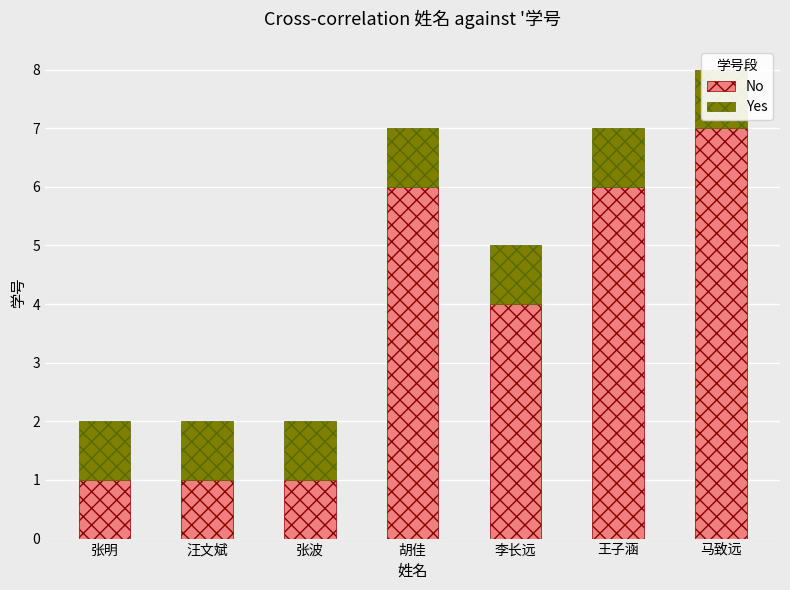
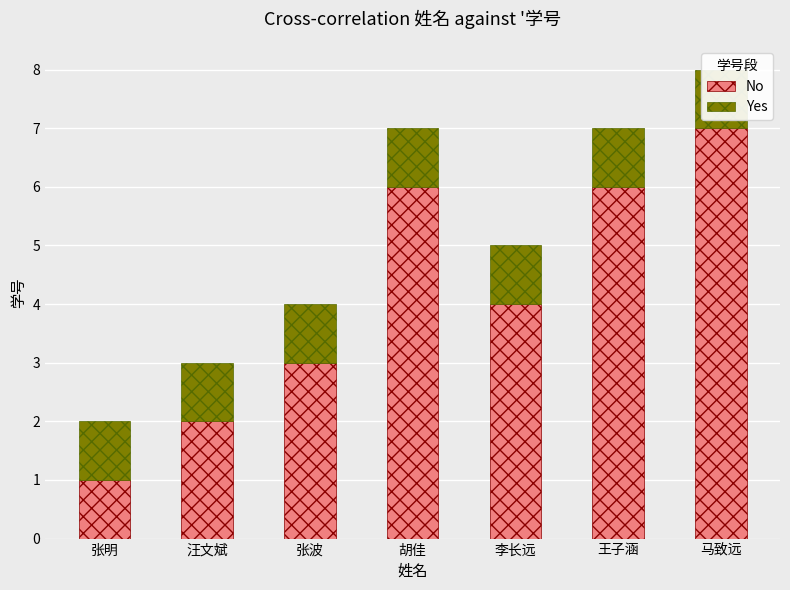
No, 汪文斌: 1.0 -> 2.0
No, 张波: 1.0 -> 3.0
